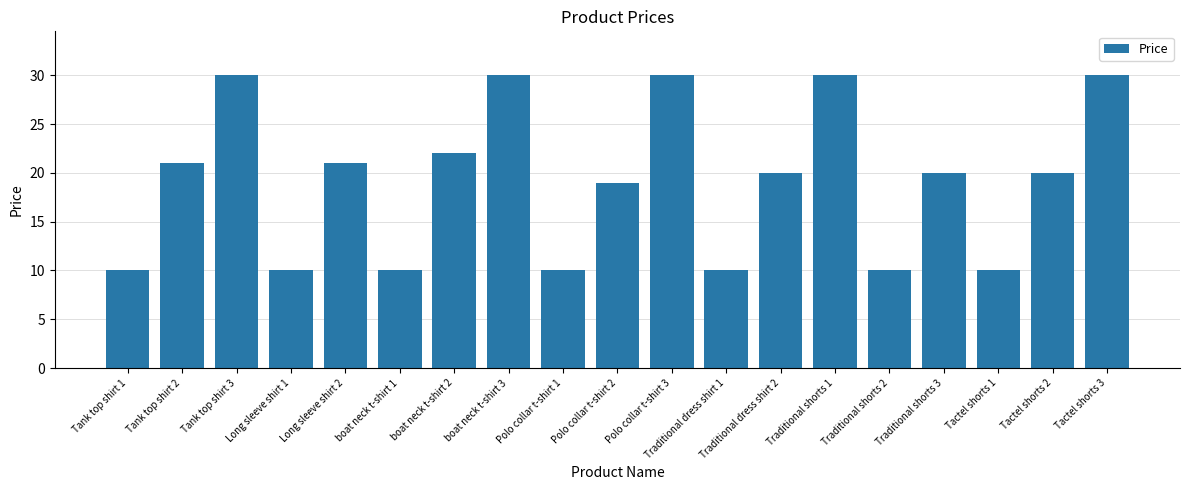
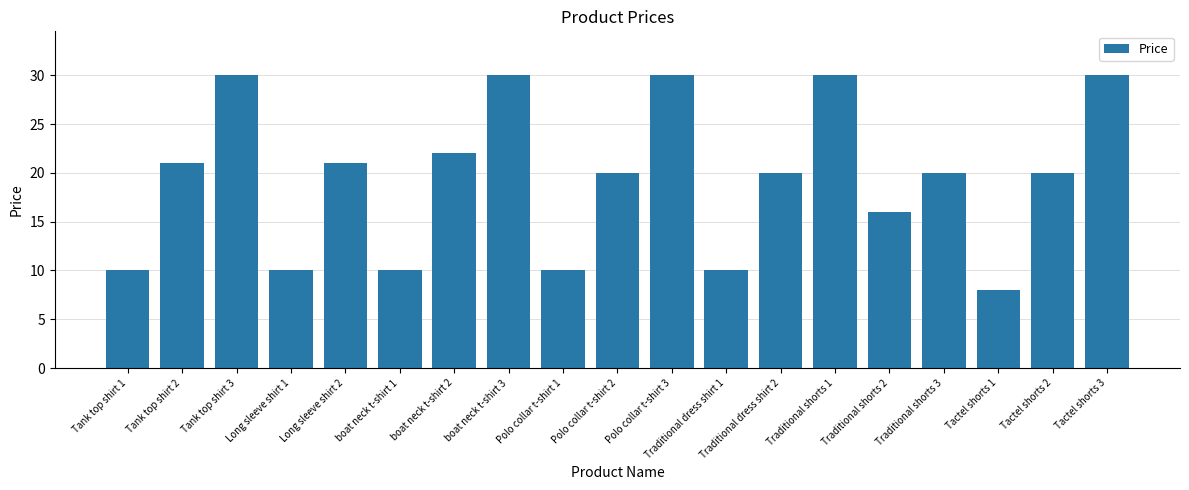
Polo collar t-shirt 2: 19 -> 20
Traditional shorts 2: 10 -> 16
Tactel shorts 1: 10 -> 8
